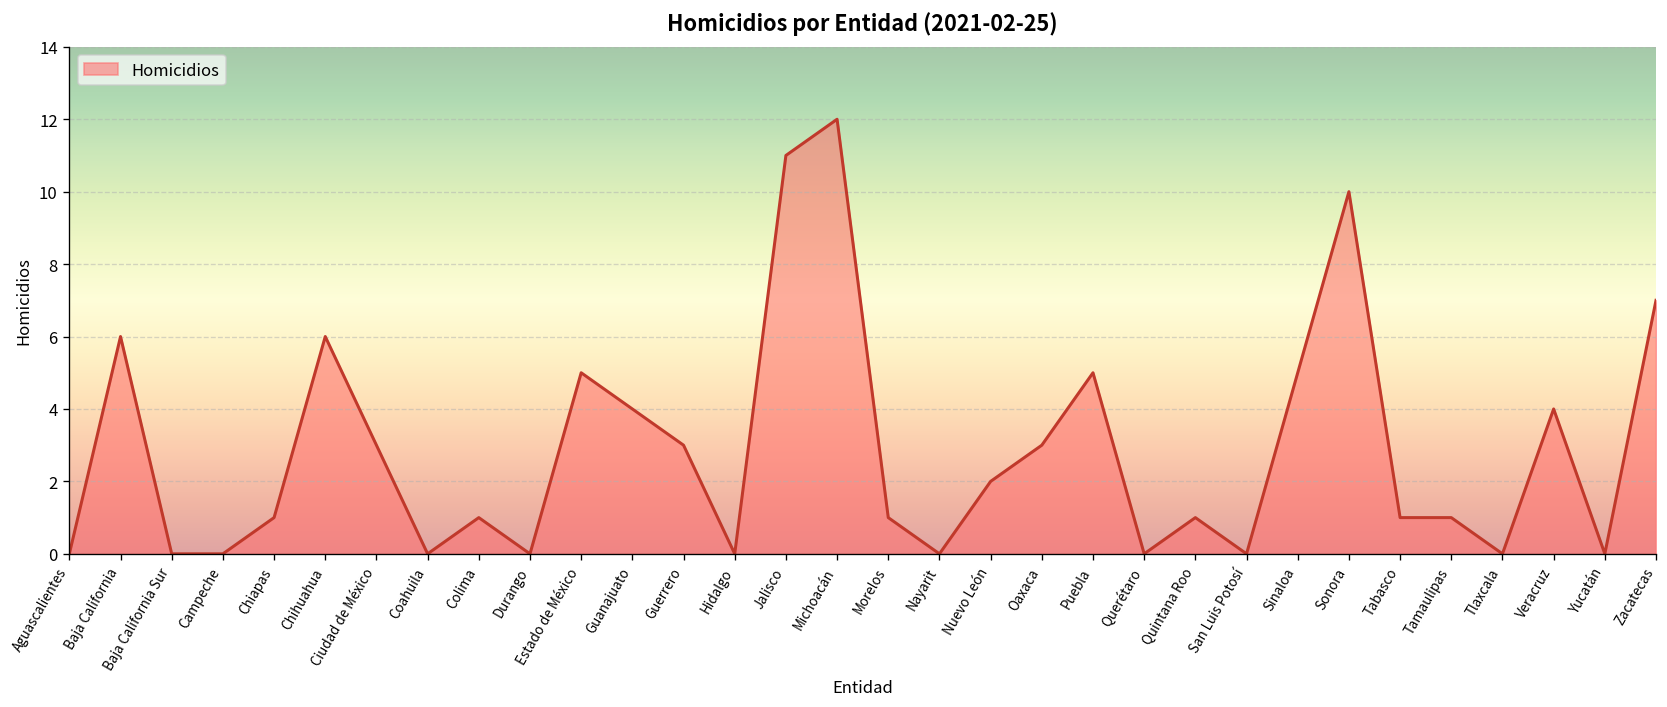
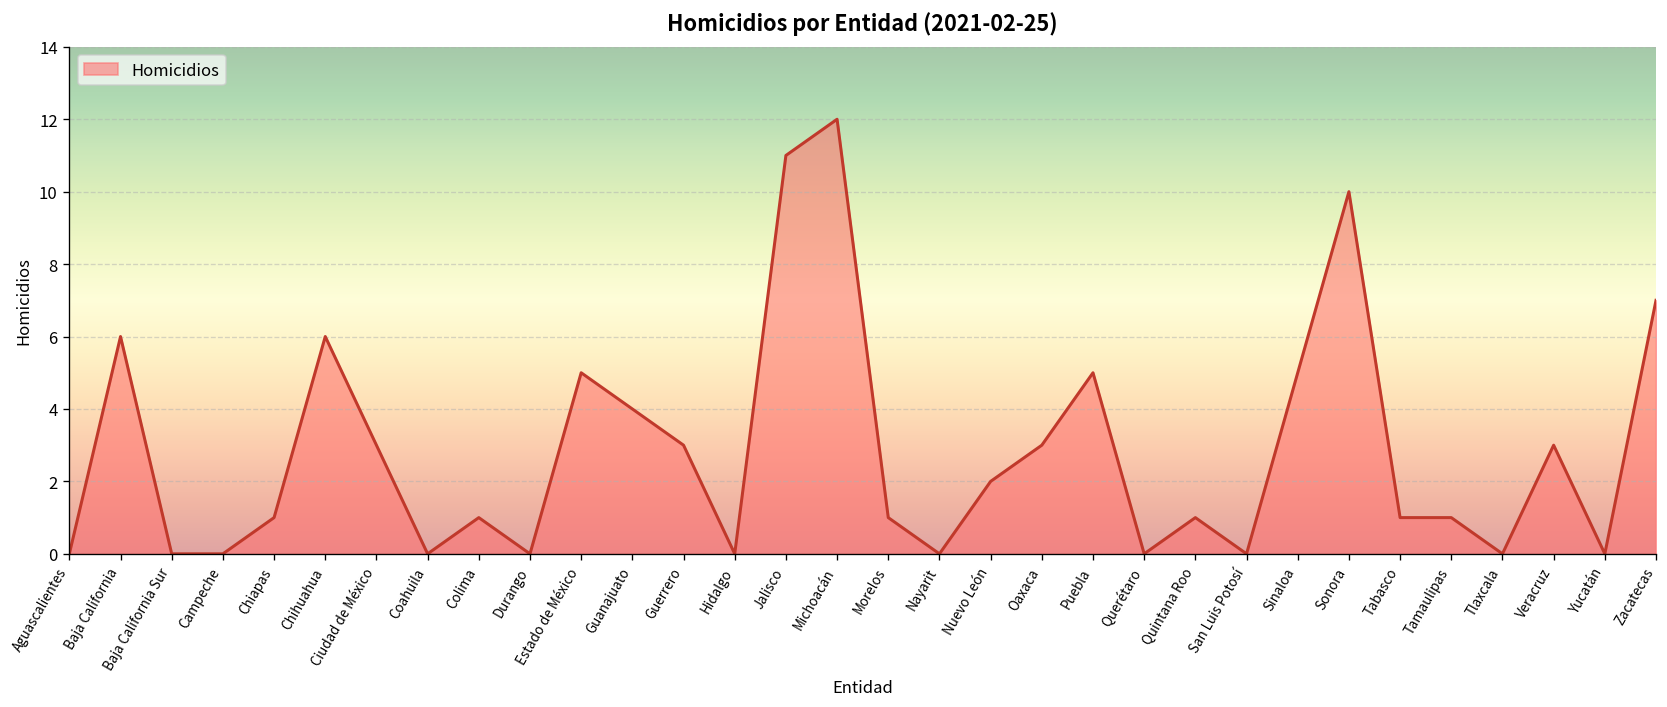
Veracruz: 4 -> 3
